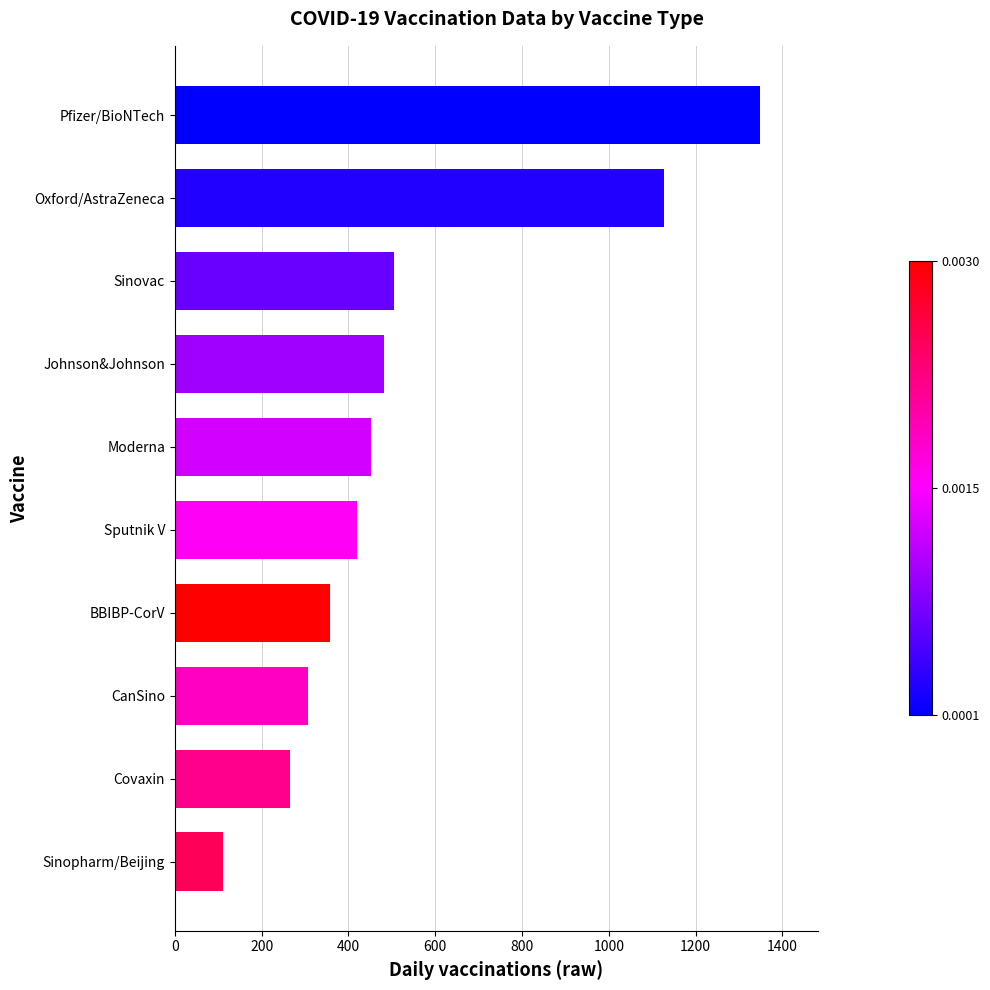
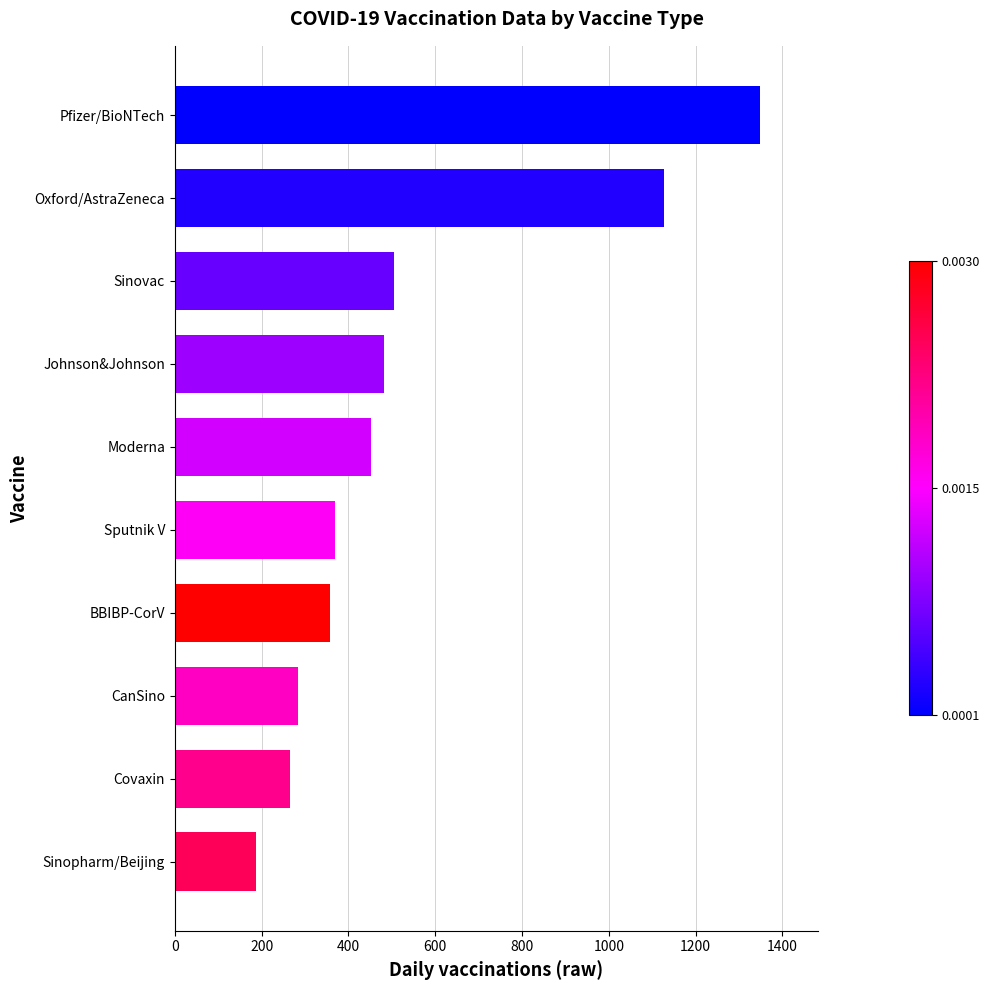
Sputnik V: 420 -> 370
CanSino: 310 -> 290
Sinopharm/Beijing: 110 -> 190
